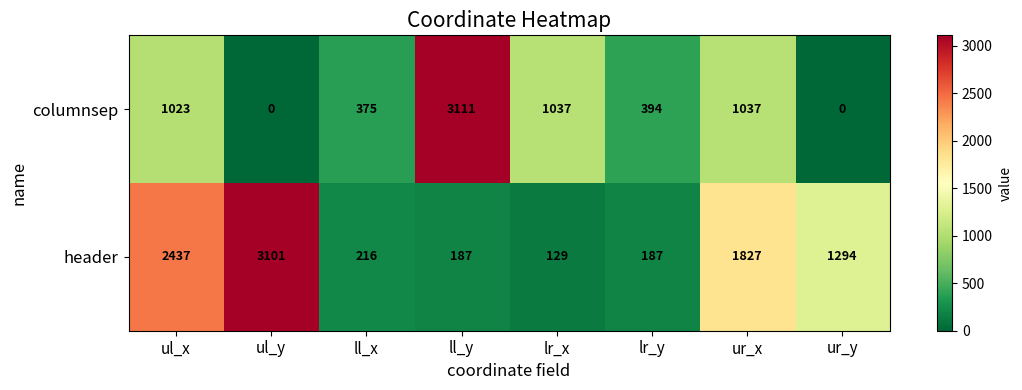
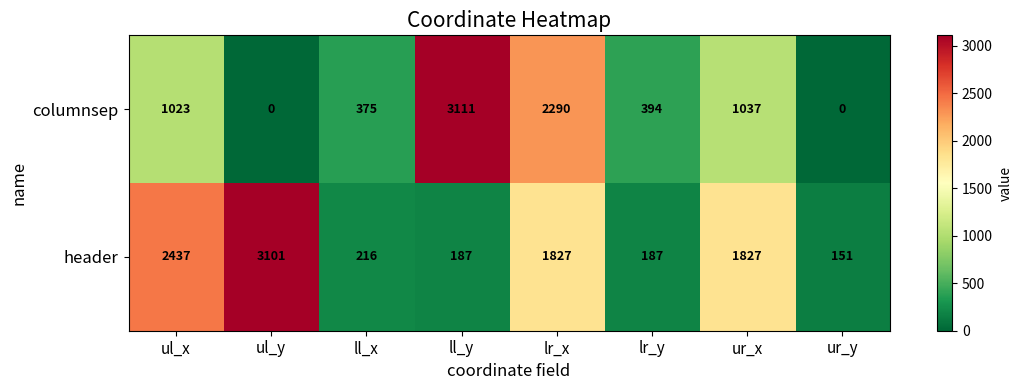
columnsep, lr_x: 1037 -> 2290
header, lr_x: 129 -> 1827
header, ur_y: 1294 -> 151
